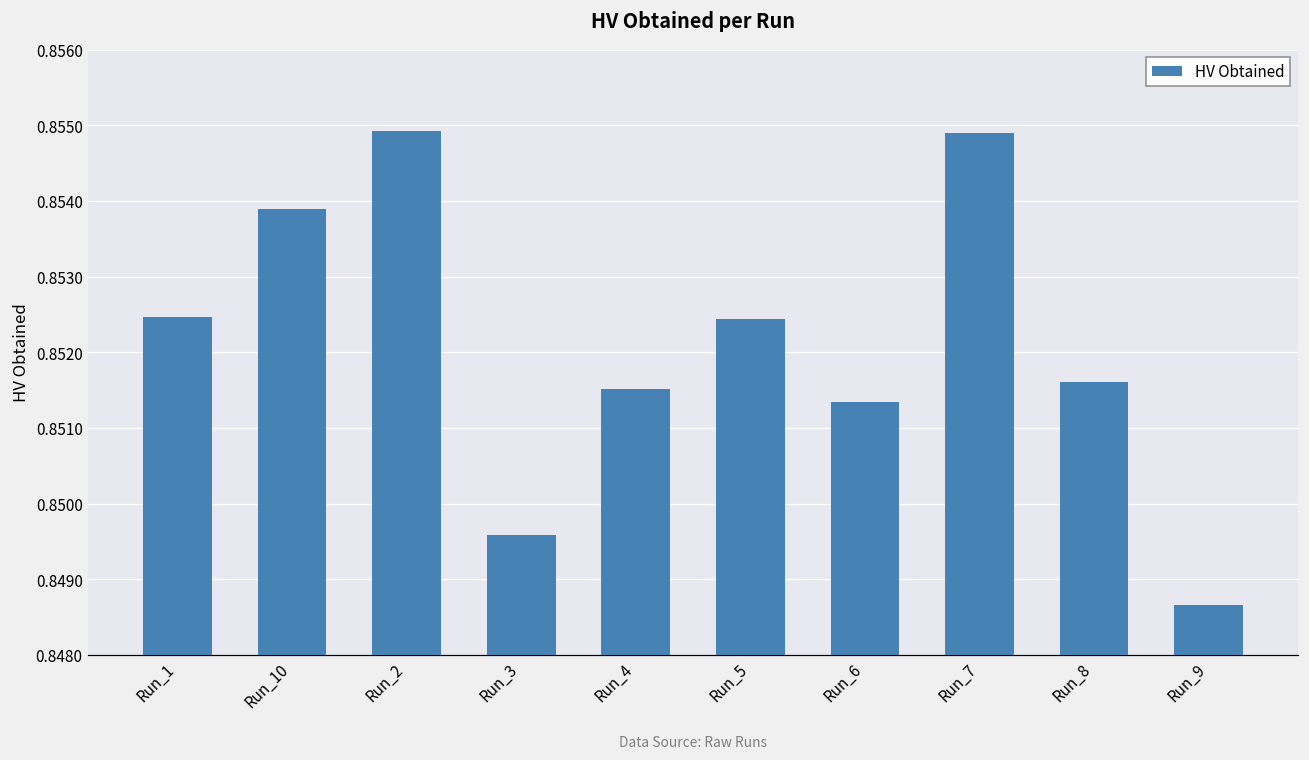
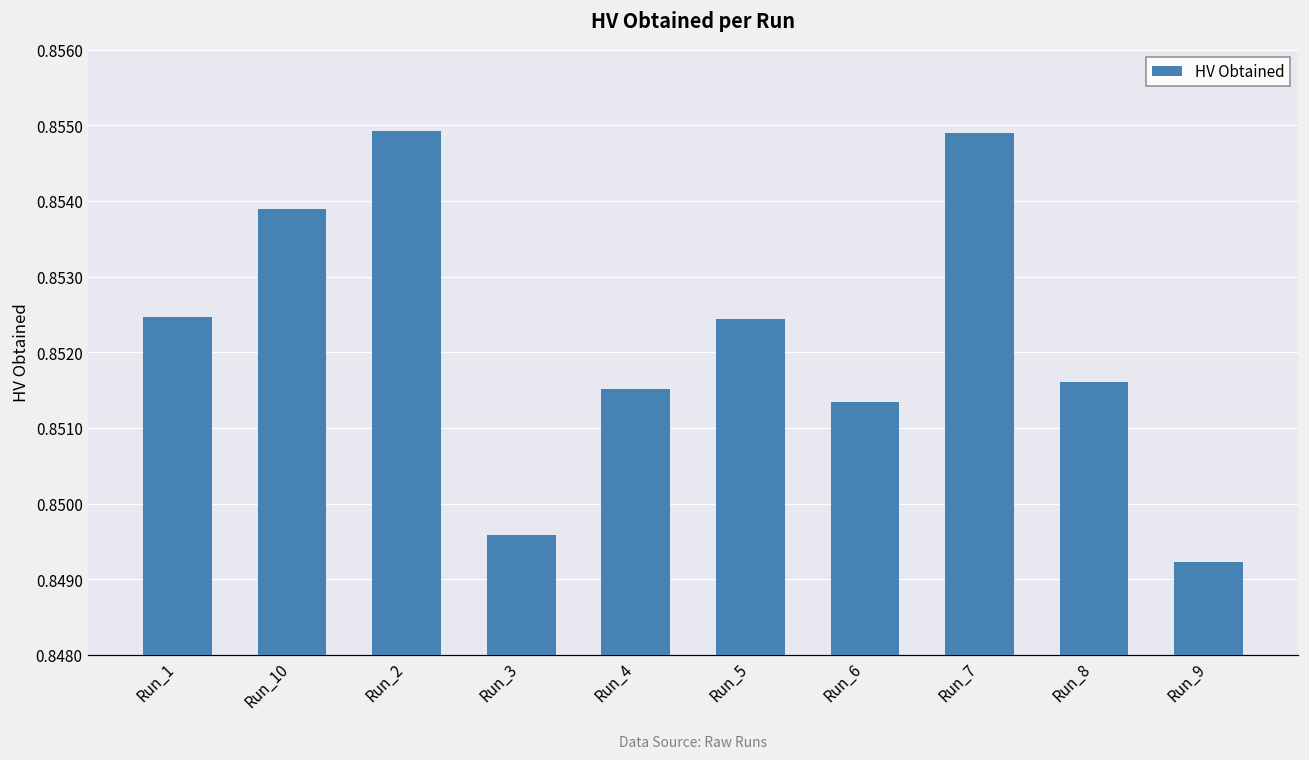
Run_9: 0.8487 -> 0.8492
